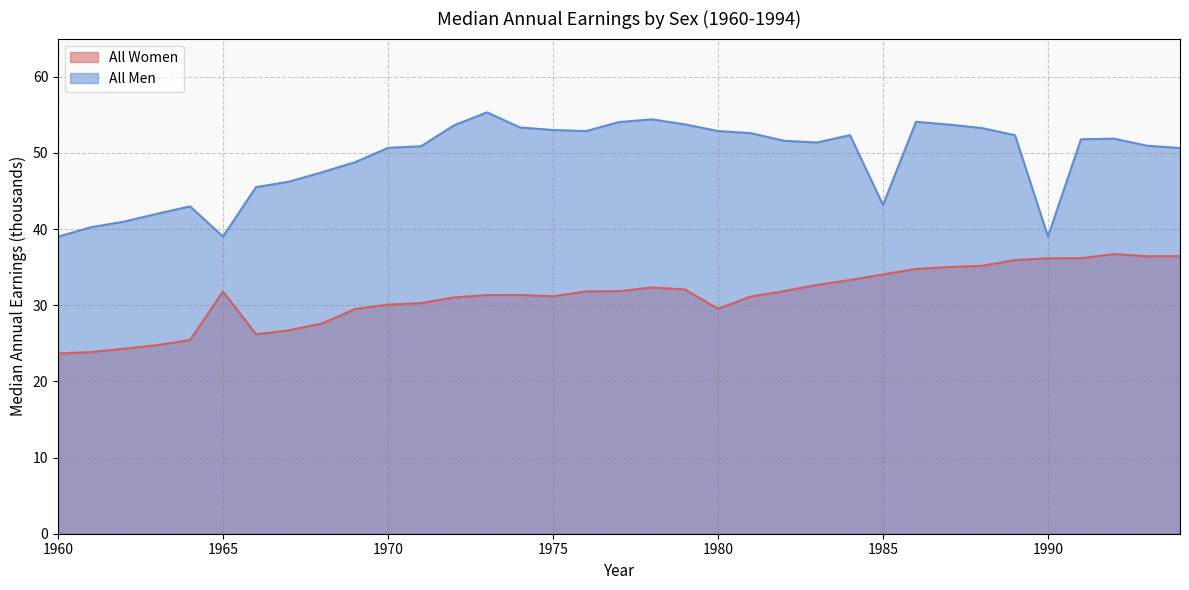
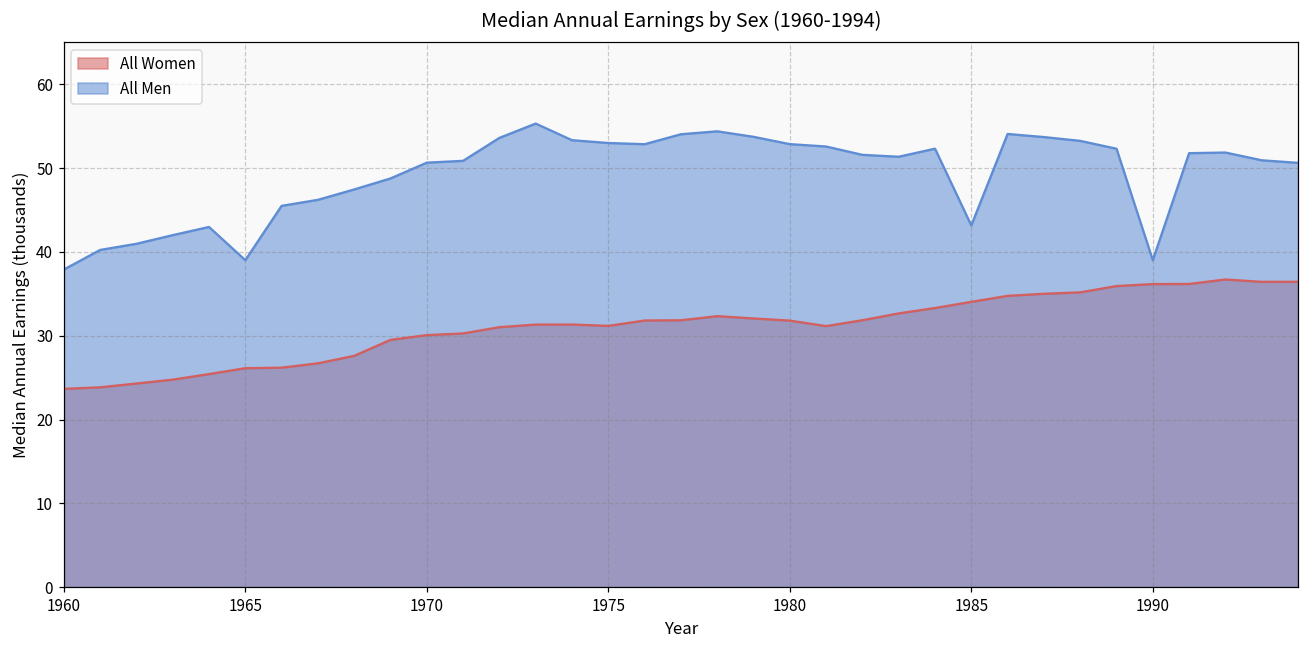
All Men, 1960: 39 -> 38
All Women, 1965: 32 -> 26
All Women, 1980: 30 -> 32
